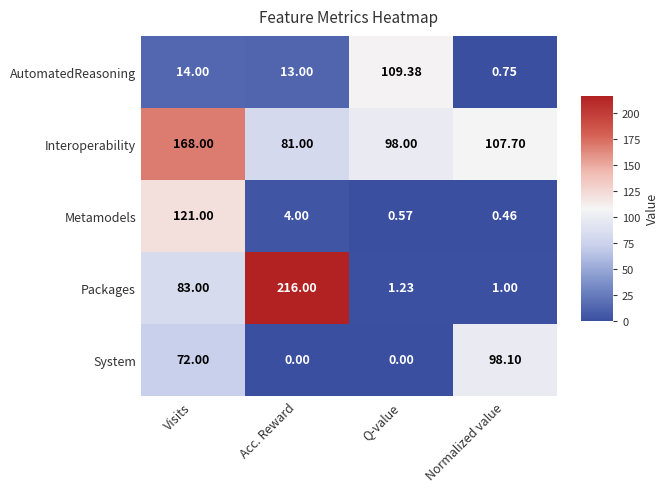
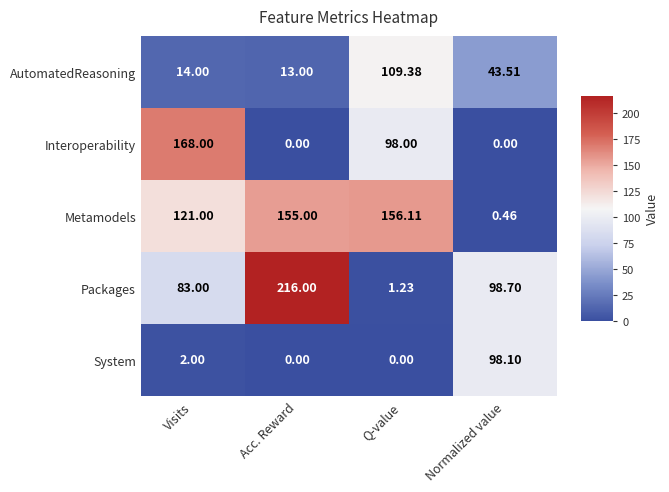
AutomatedReasoning, Normalized value: 0.75 -> 43.51
Interoperability, Acc. Reward: 81.00 -> 0.00
Interoperability, Normalized value: 107.70 -> 0.00
Metamodels, Acc. Reward: 4.00 -> 155.00
Metamodels, Q-value: 0.57 -> 156.11
Packages, Normalized value: 1.00 -> 98.70
System, Visits: 72.00 -> 2.00
